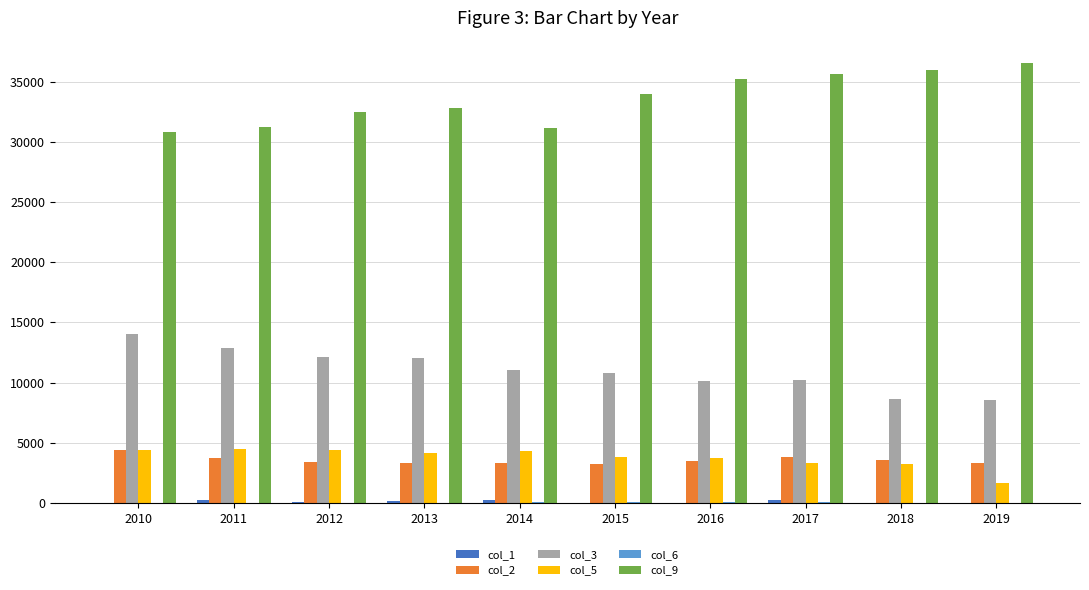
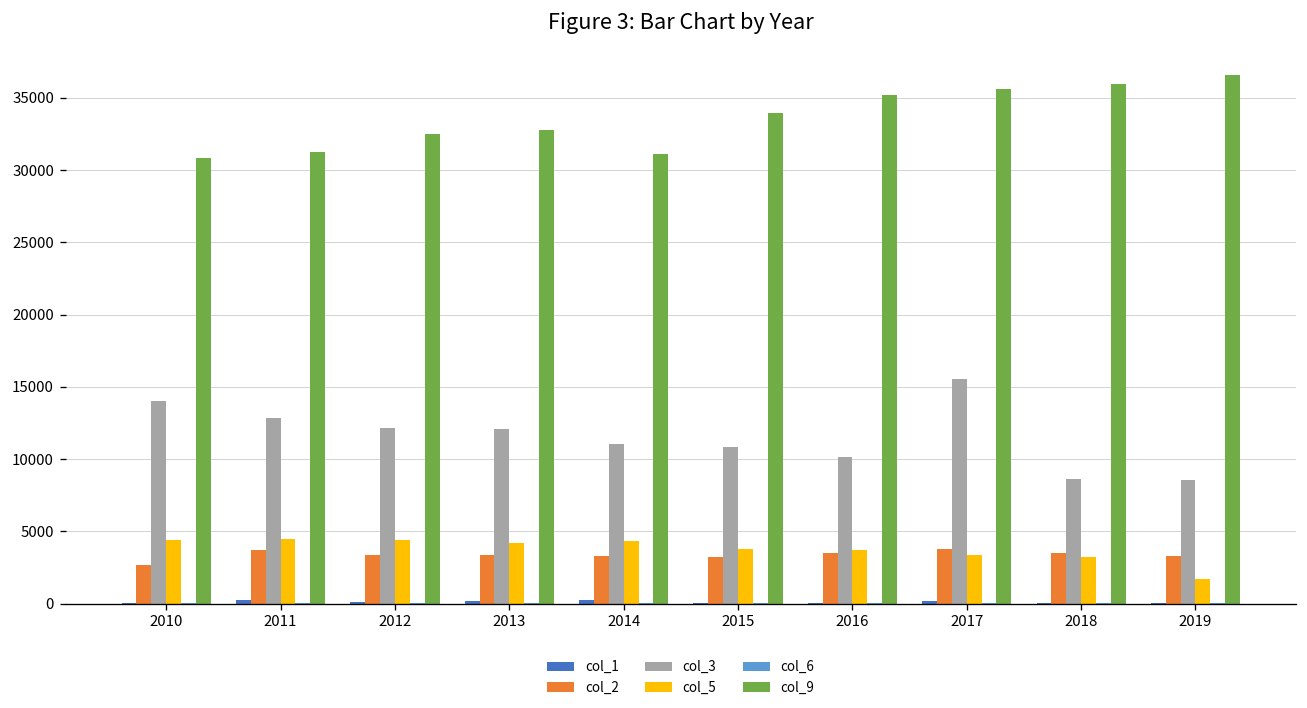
col_2, 2010: 4400 -> 2700
col_3, 2017: 10200 -> 15600
